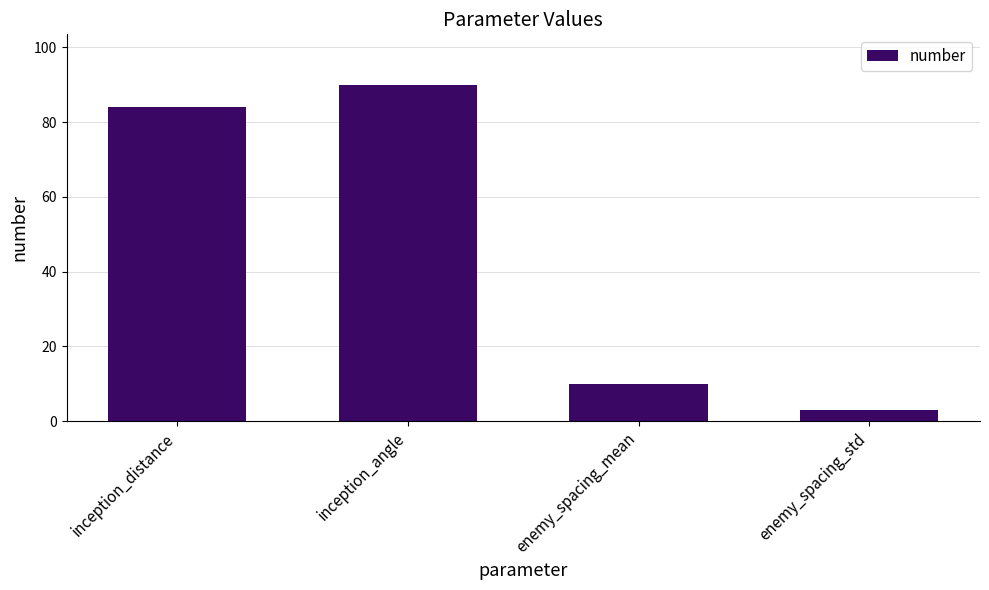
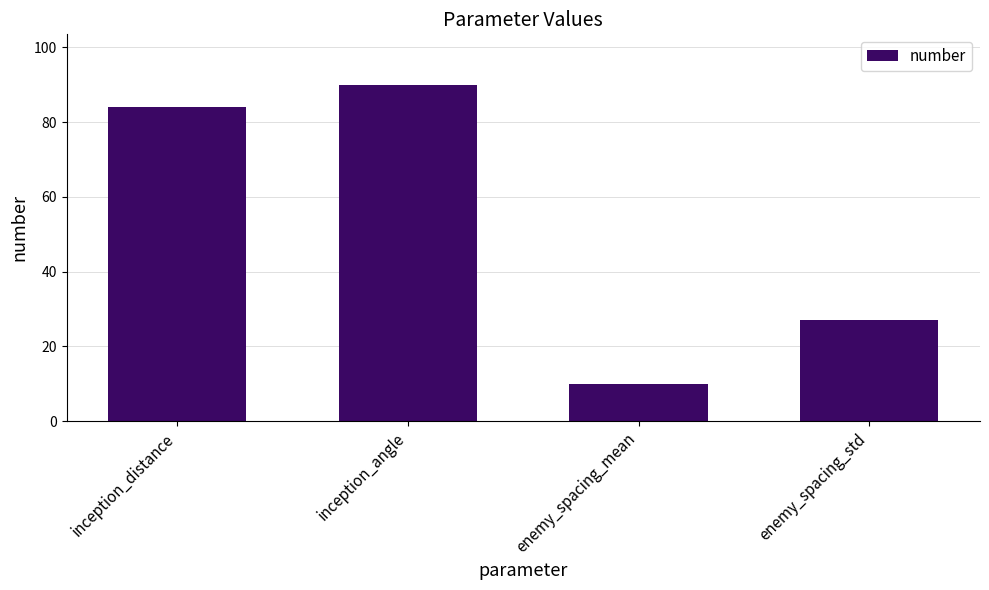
enemy_spacing_std: 3 -> 27
